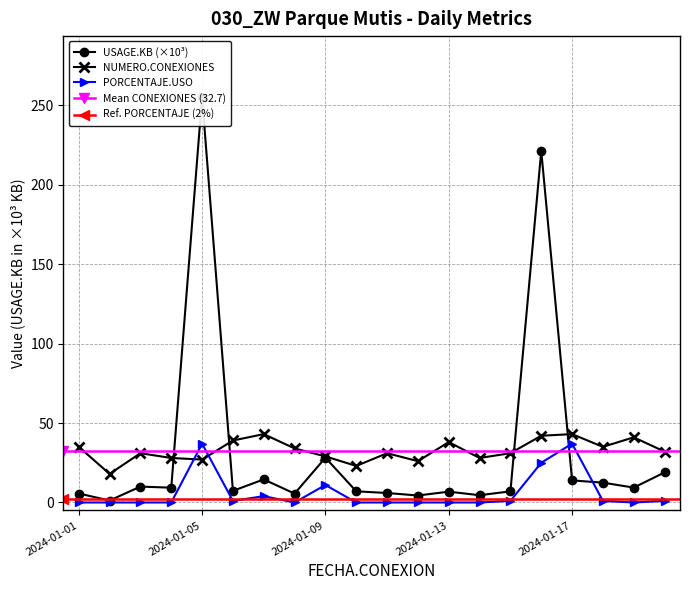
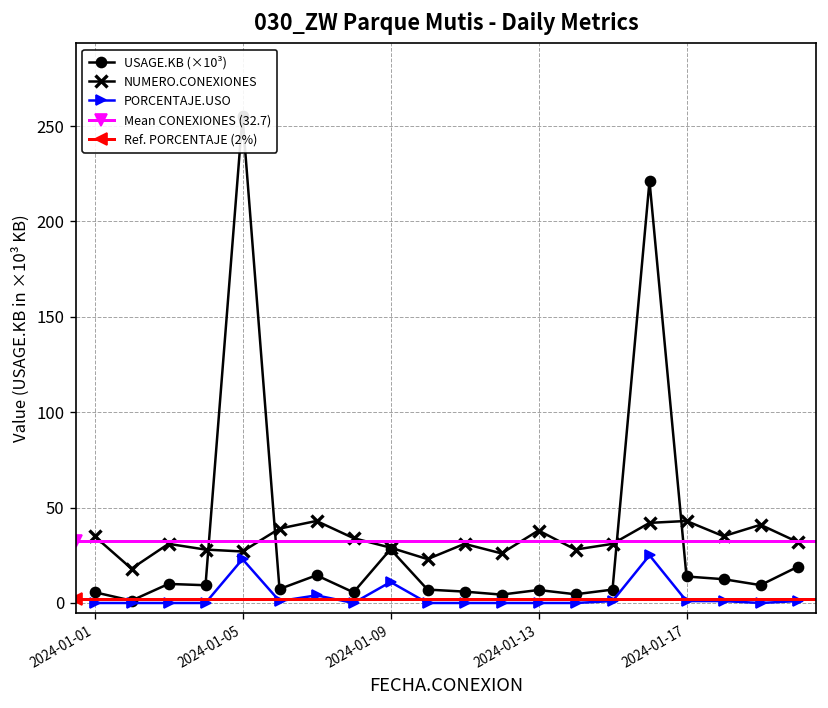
PORCENTAJE.USO, 2024-01-05: 37 -> 23
PORCENTAJE.USO, 2024-01-17: 37 -> 1
